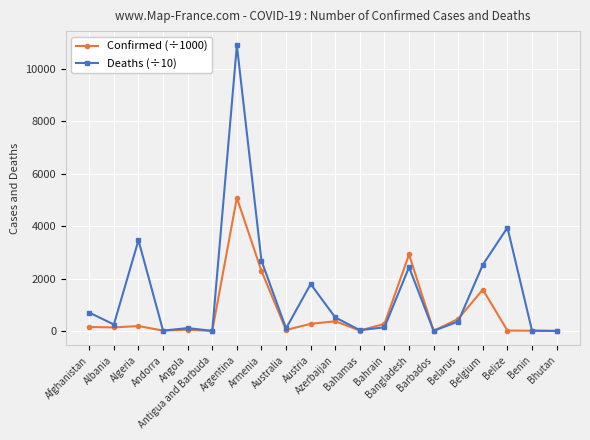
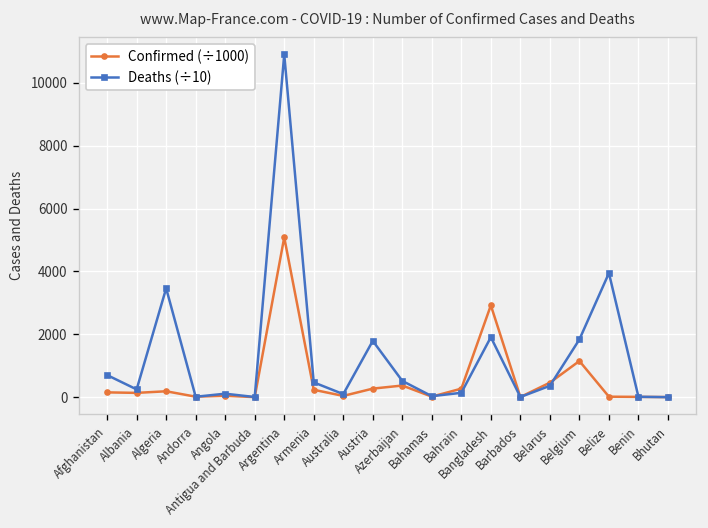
Confirmed (÷1000), Armenia: 2300 -> 200
Deaths (÷10), Armenia: 2700 -> 500
Deaths (÷10), Bangladesh: 2400 -> 1900
Confirmed (÷1000), Belgium: 1600 -> 1100
Deaths (÷10), Belgium: 2500 -> 1800
